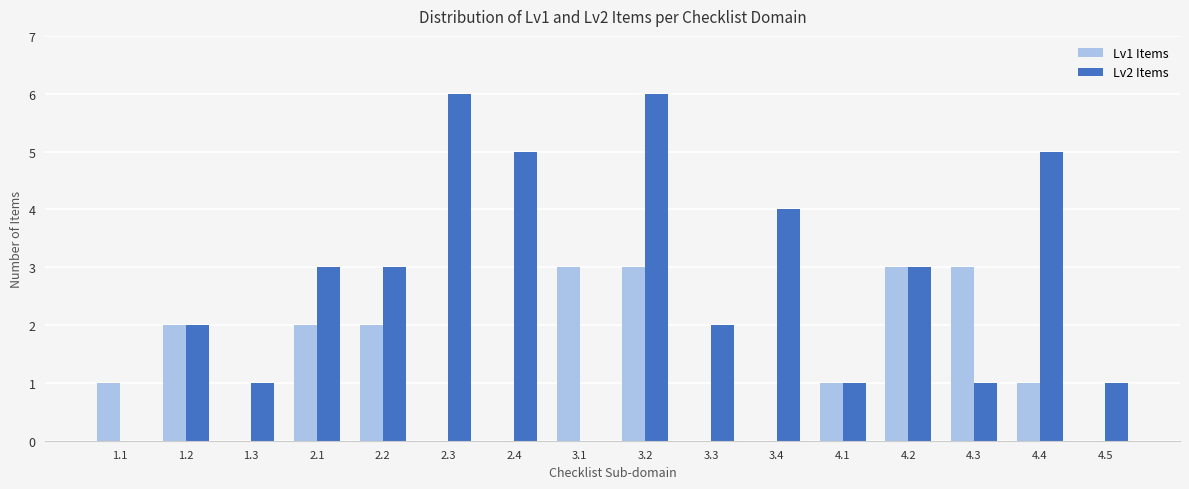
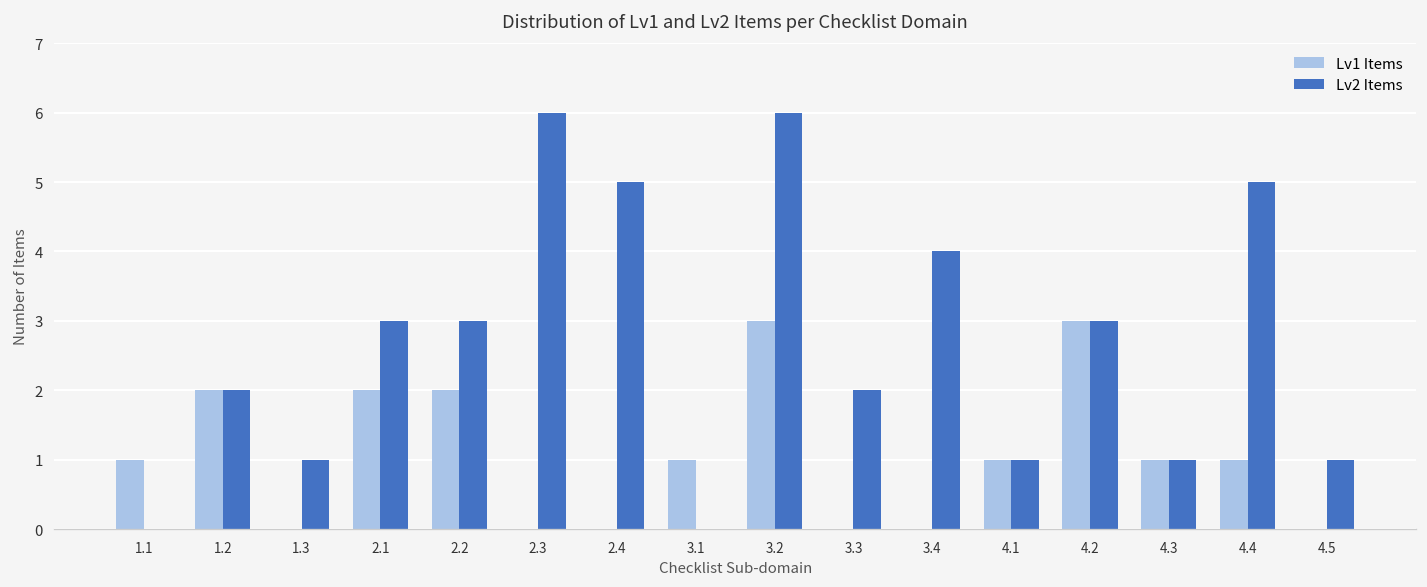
Lv1 Items, 3.1: 3 -> 1
Lv1 Items, 4.3: 3 -> 1
